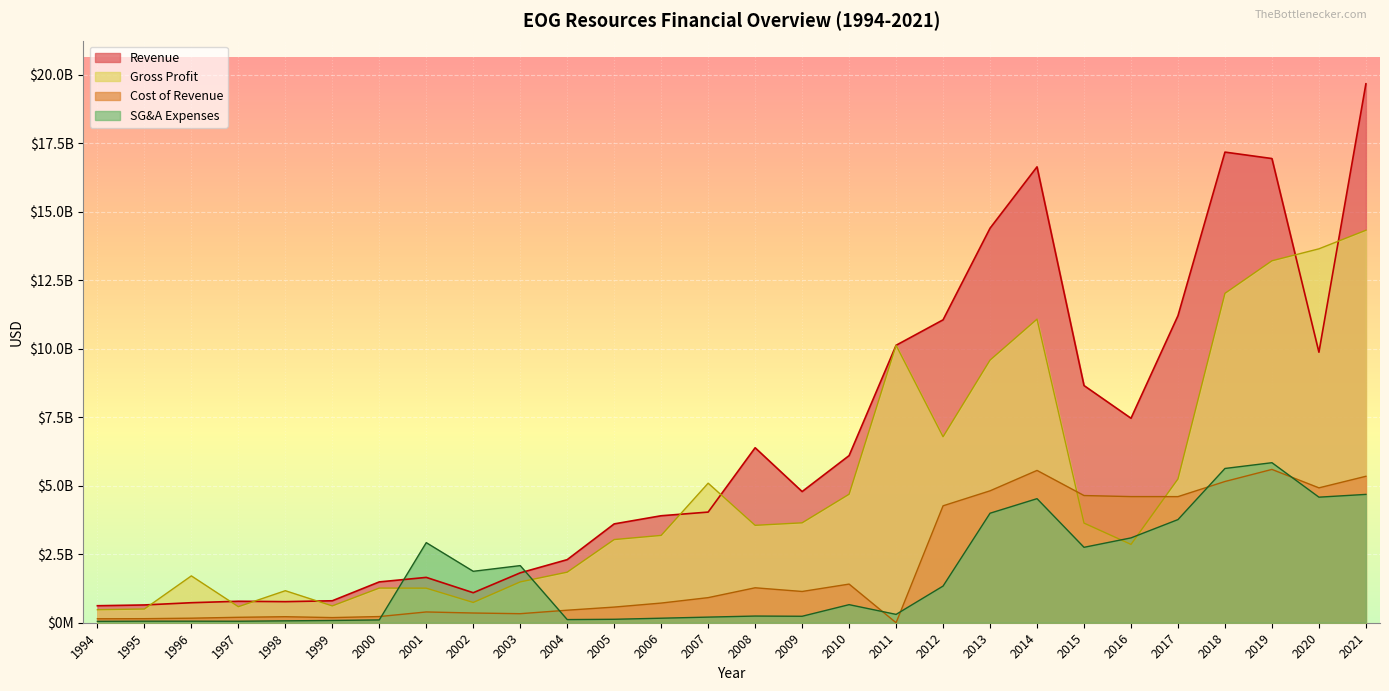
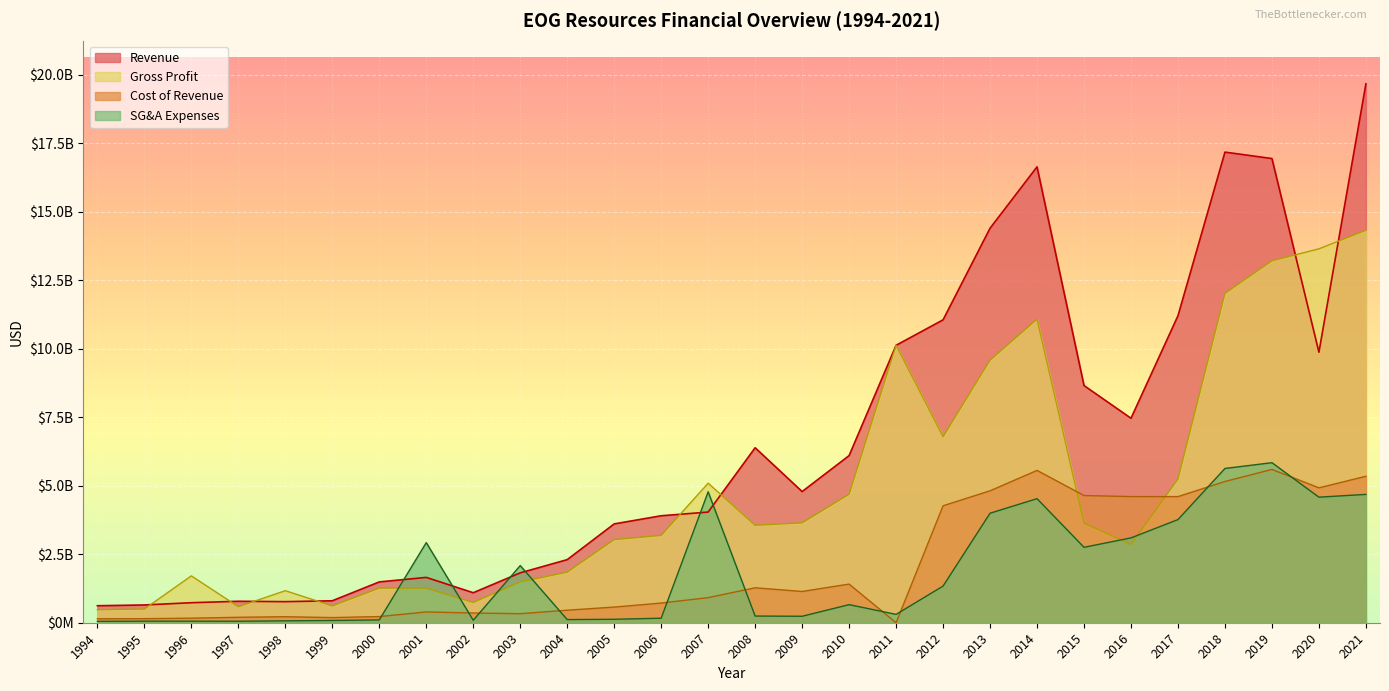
SG&A Expenses, 2002: $1900000000 -> $100000000
SG&A Expenses, 2007: $200000000 -> $4800000000
